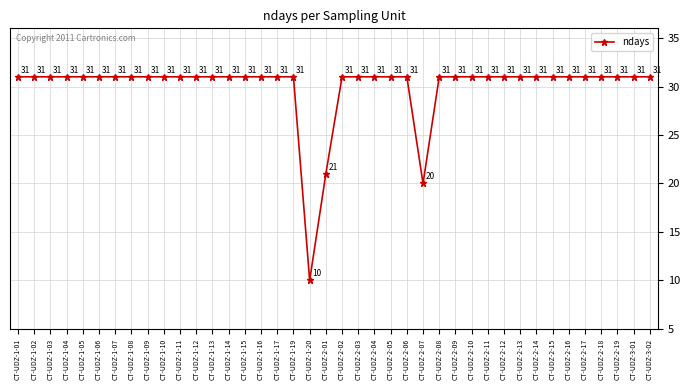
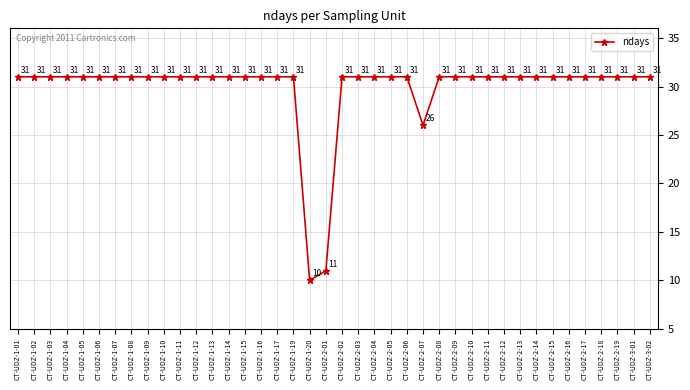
CT-UDZ-2-01: 21 -> 11
CT-UDZ-2-07: 20 -> 26
